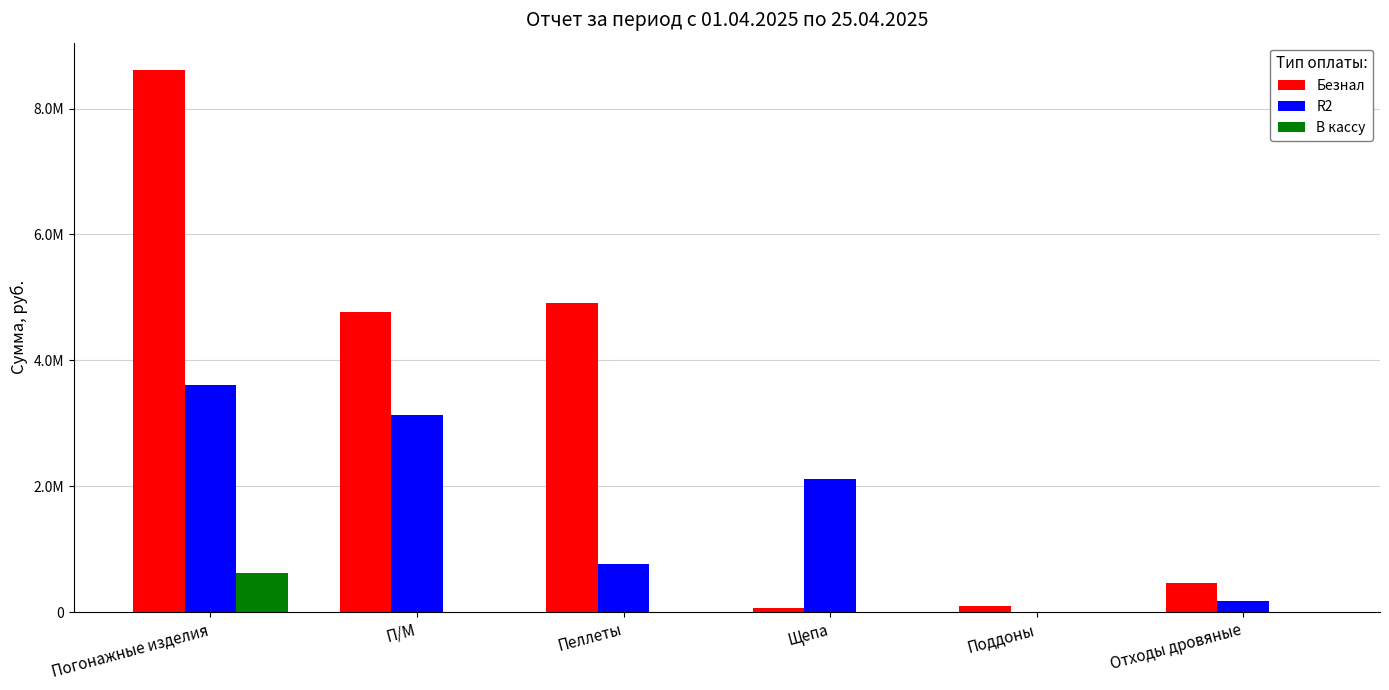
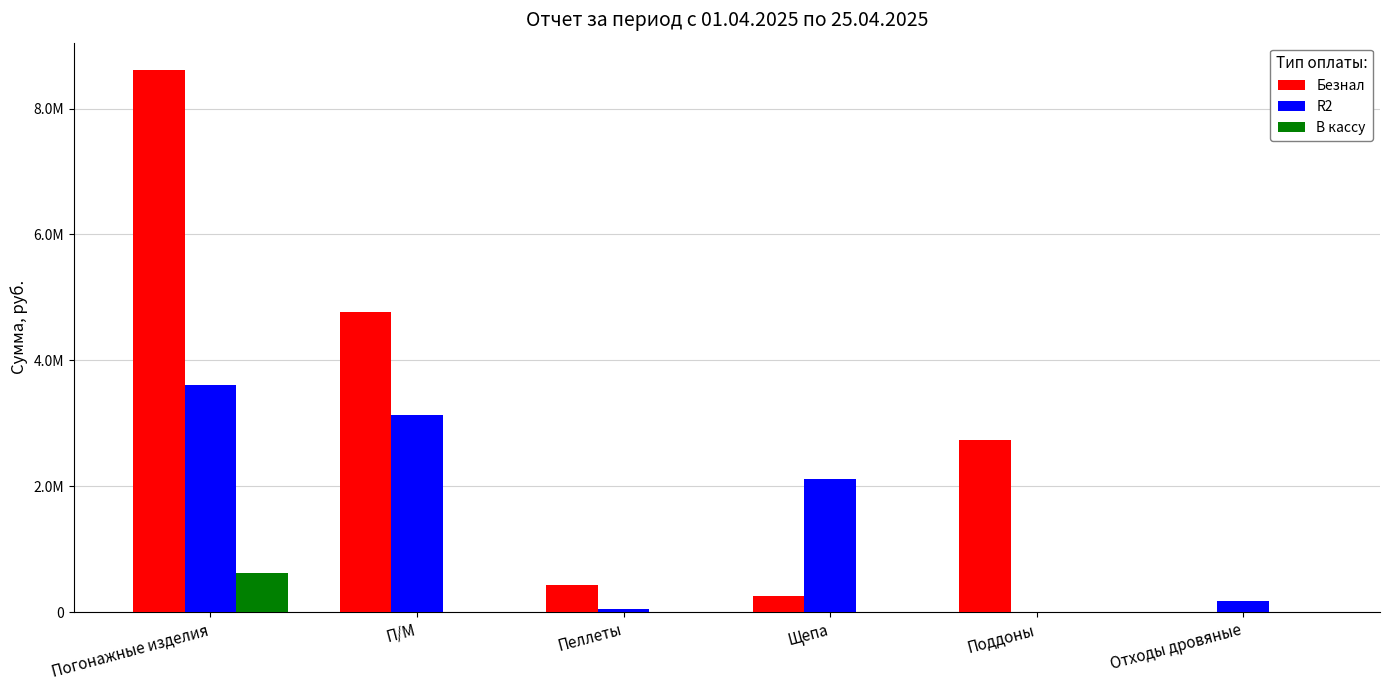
Безнал, Пеллеты: 4900000 -> 400000
R2, Пеллеты: 800000 -> 0
Безнал, Щепа: 100000 -> 300000
Безнал, Поддоны: 100000 -> 2700000
Безнал, Отходы дровяные: 500000 -> 0
